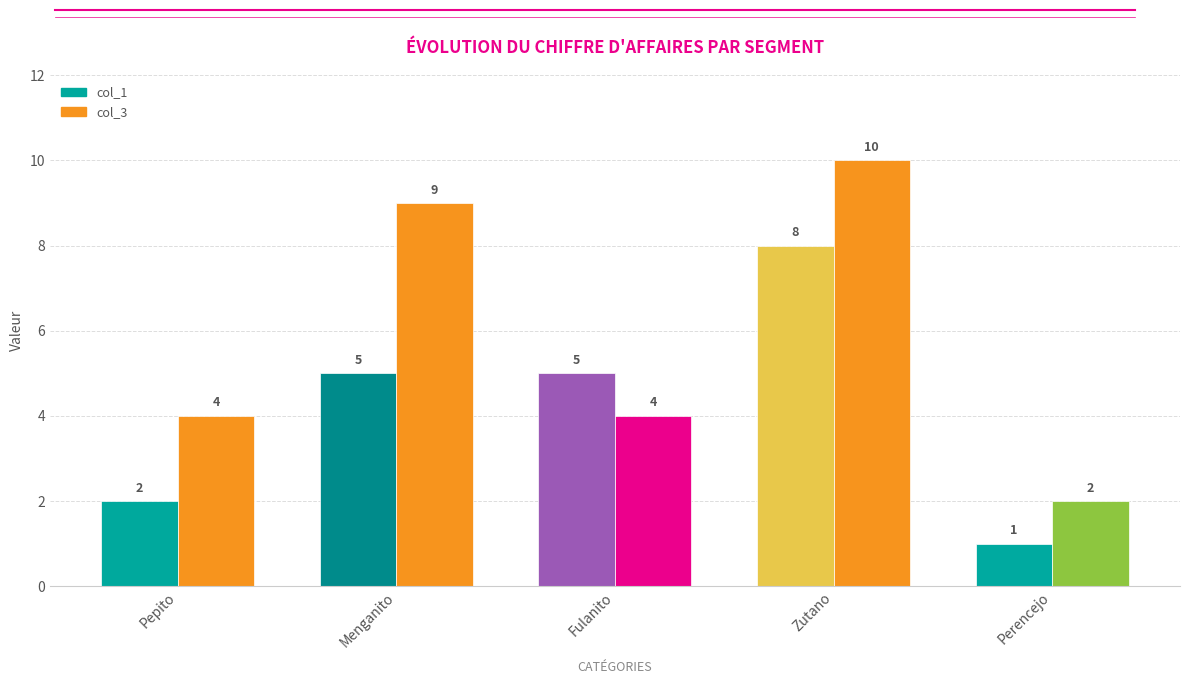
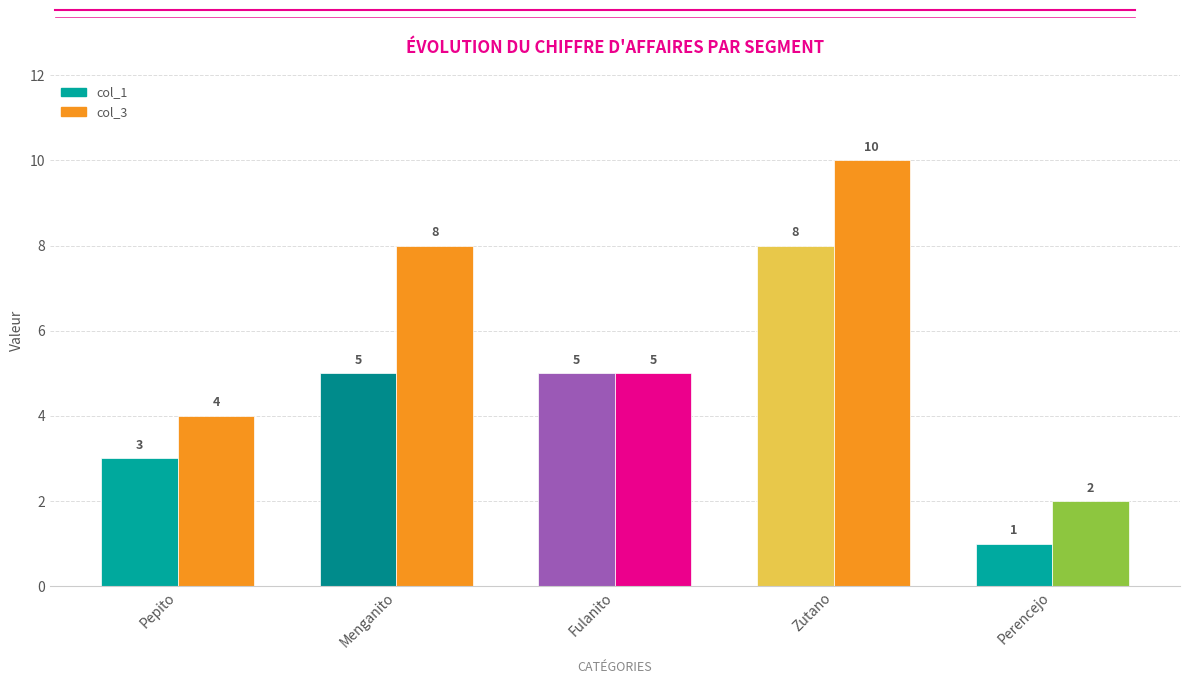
col_1, Pepito: 2 -> 3
col_3, Menganito: 9 -> 8
col_3, Fulanito: 4 -> 5
